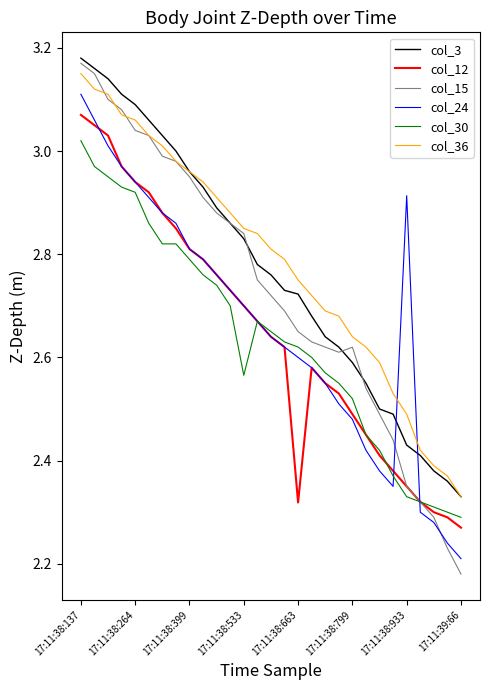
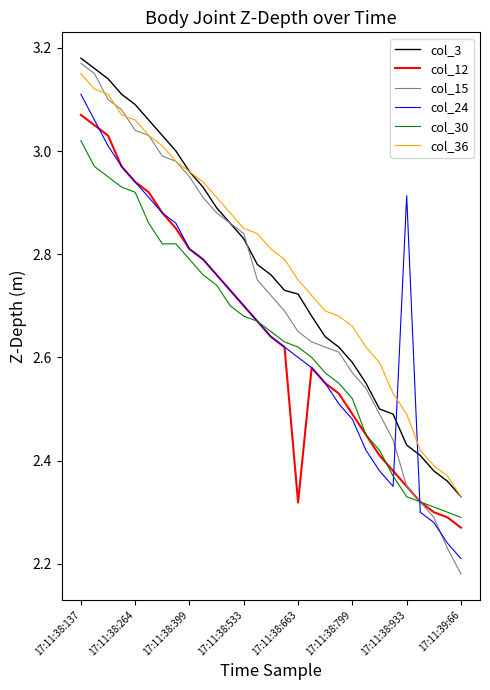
col_30, 17:11:38:533: 2.57 -> 2.68
col_15, 17:11:38:799: 2.62 -> 2.57
col_36, 17:11:38:799: 2.64 -> 2.66
